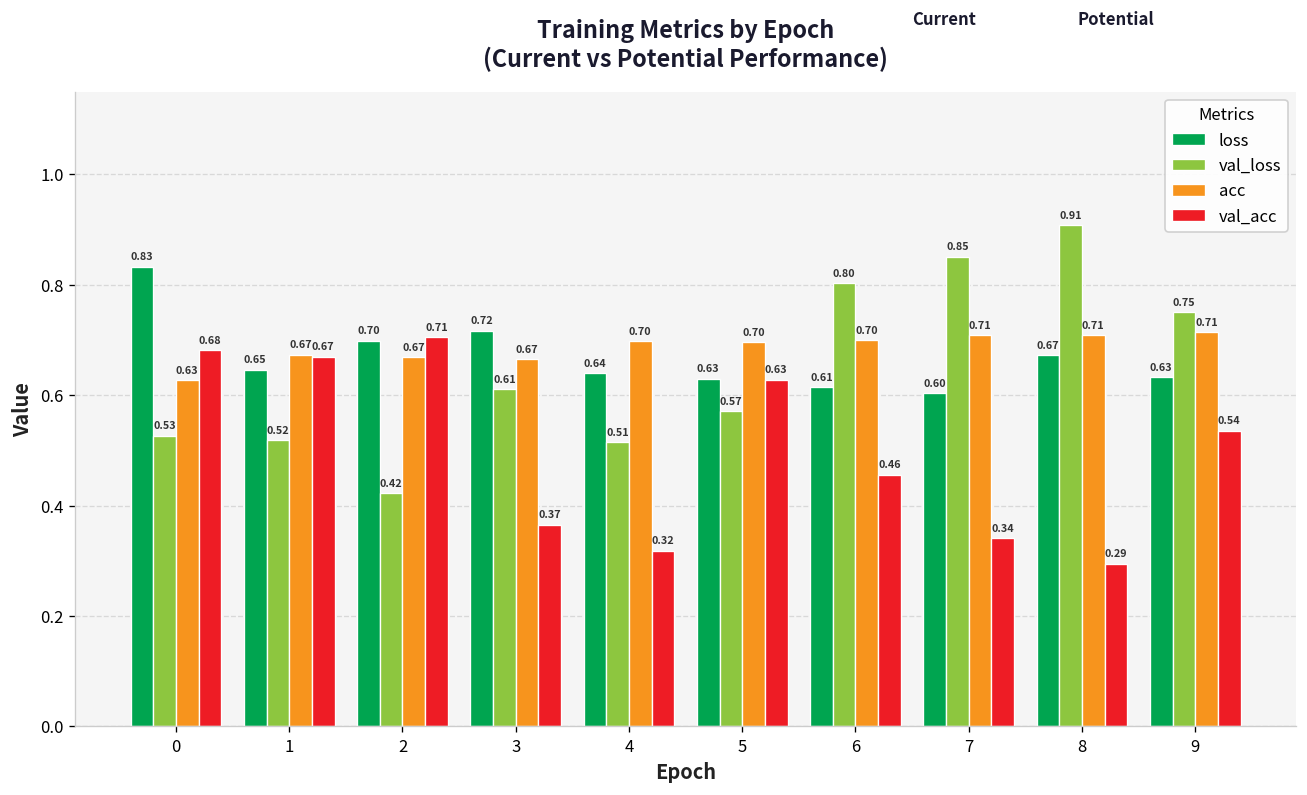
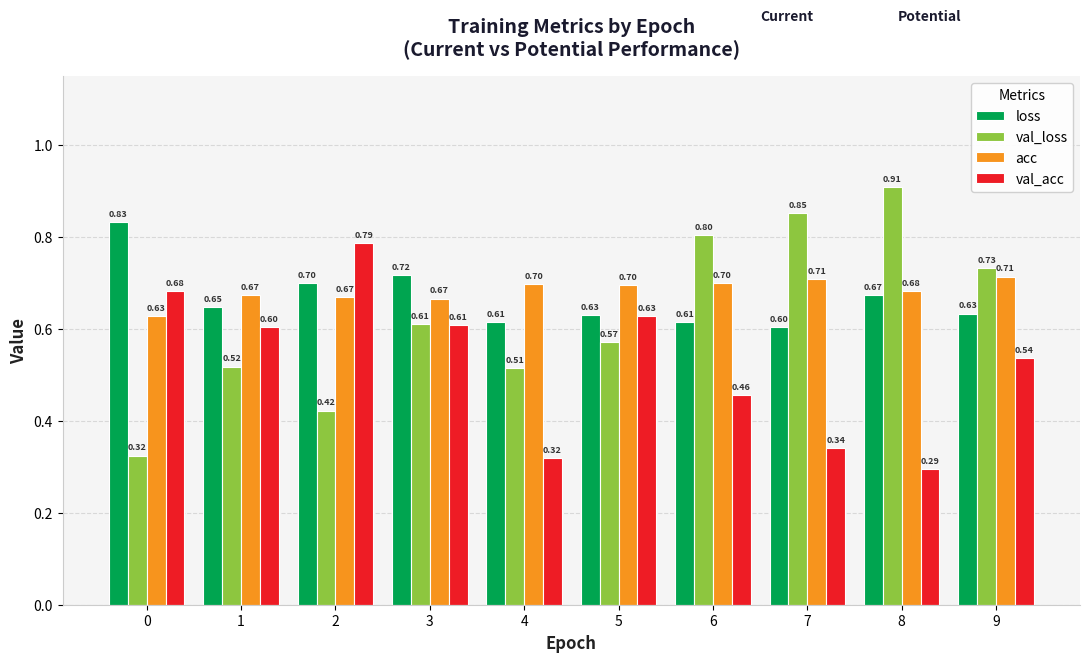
val_loss, 0: 0.53 -> 0.32
val_acc, 1: 0.67 -> 0.60
val_acc, 2: 0.71 -> 0.79
val_acc, 3: 0.37 -> 0.61
loss, 4: 0.64 -> 0.61
acc, 8: 0.71 -> 0.68
val_loss, 9: 0.75 -> 0.73
